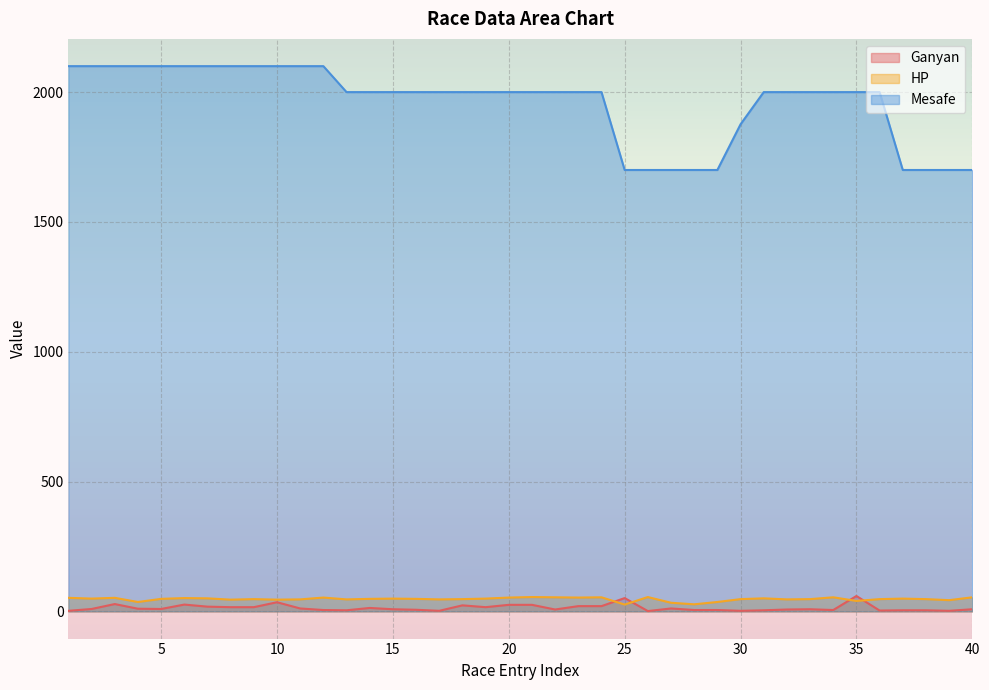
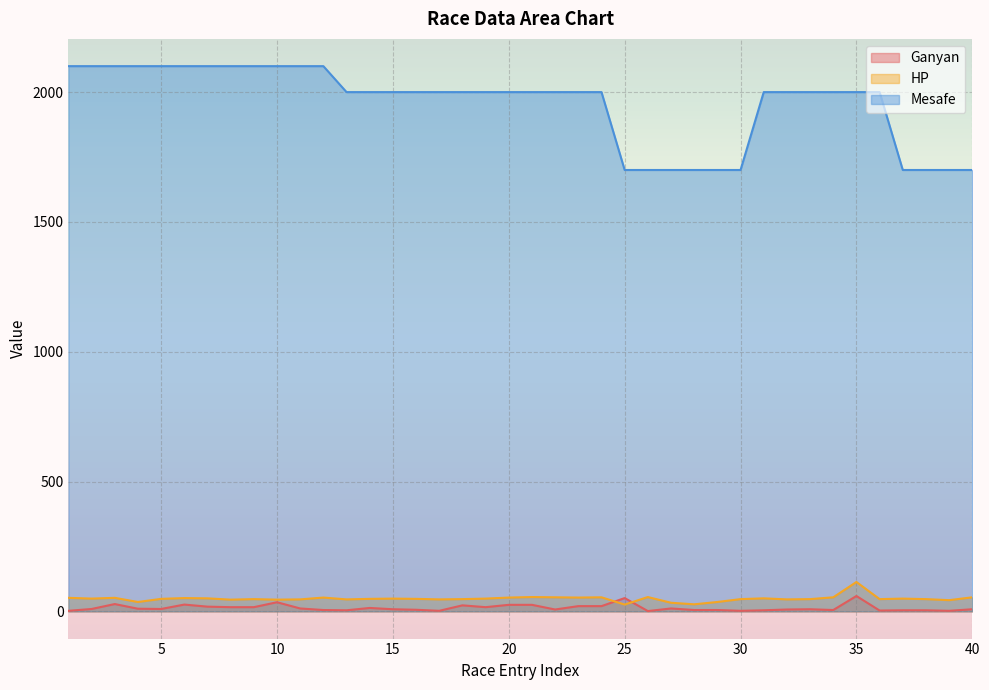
Mesafe, 30: 1880 -> 1700
HP, 35: 40 -> 110
